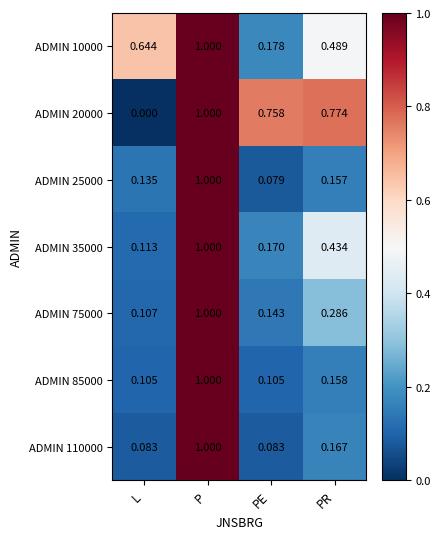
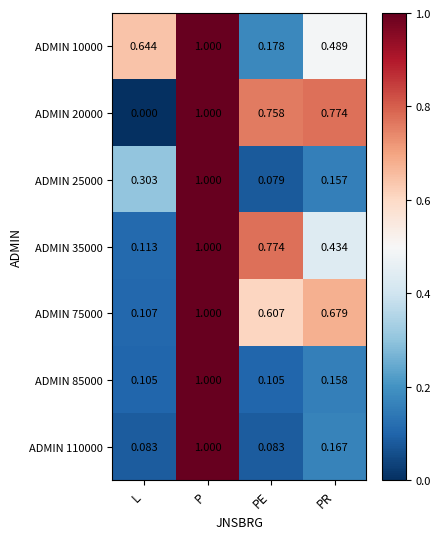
ADMIN 25000, L: 0.135 -> 0.303
ADMIN 35000, PE: 0.170 -> 0.774
ADMIN 75000, PE: 0.143 -> 0.607
ADMIN 75000, PR: 0.286 -> 0.679
